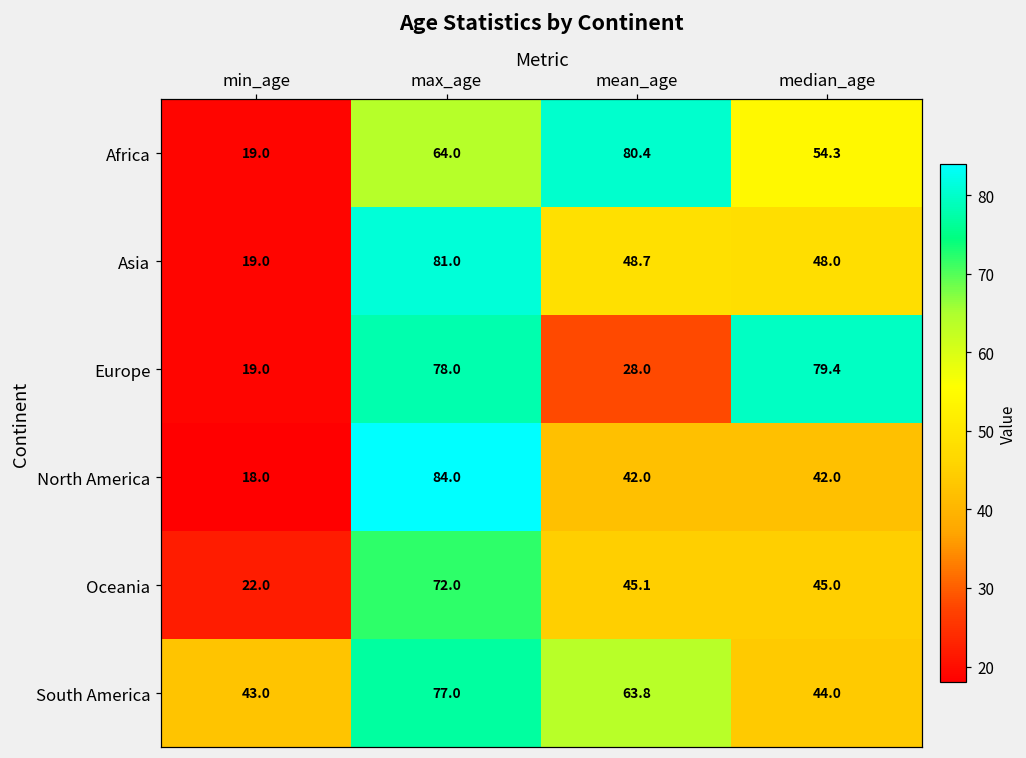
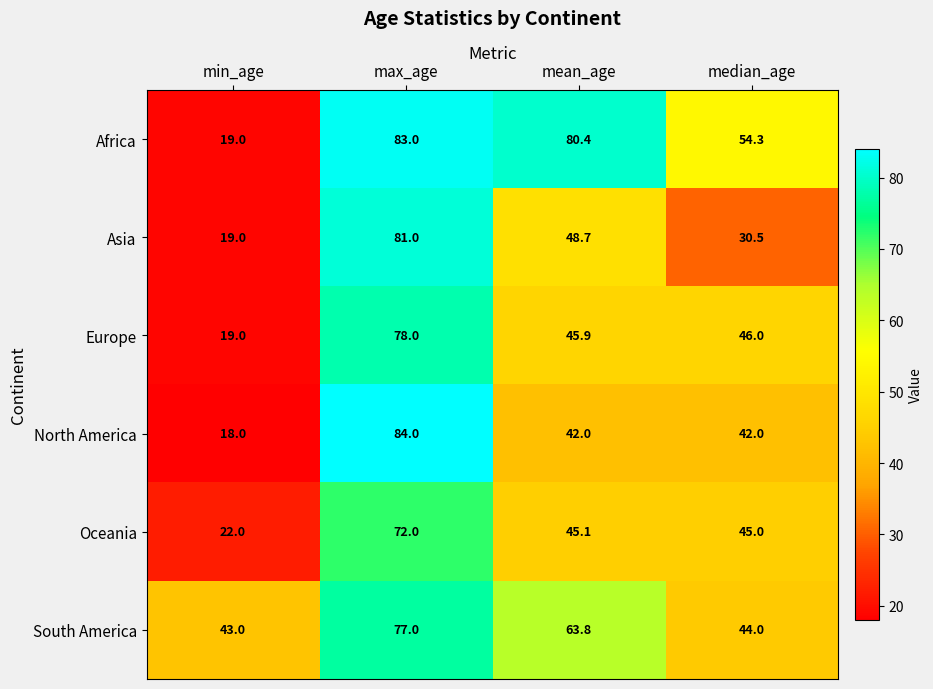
Africa, max_age: 64.0 -> 83.0
Asia, median_age: 48.0 -> 30.5
Europe, mean_age: 28.0 -> 45.9
Europe, median_age: 79.4 -> 46.0
